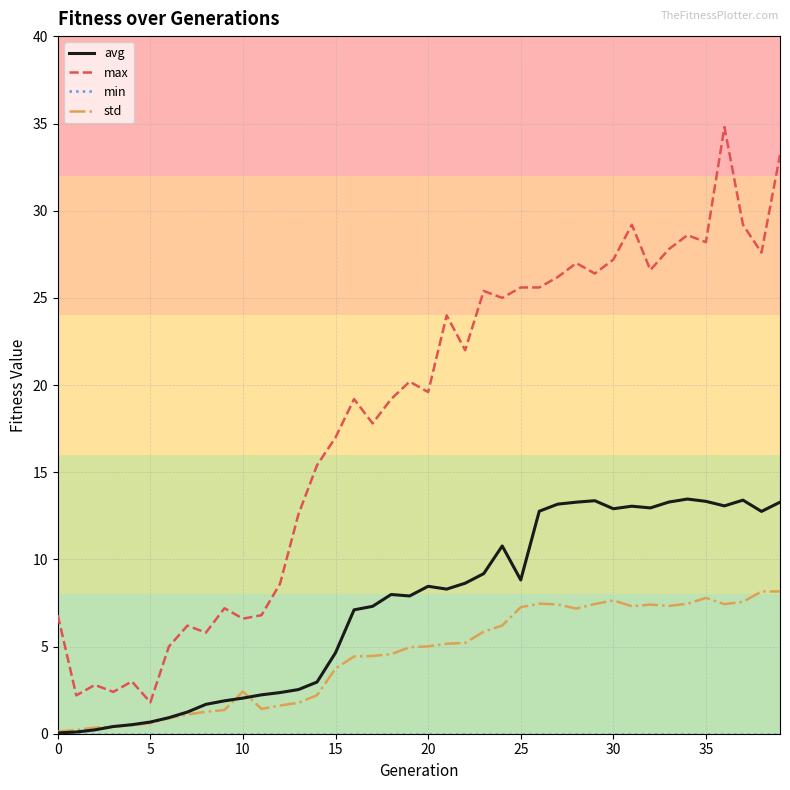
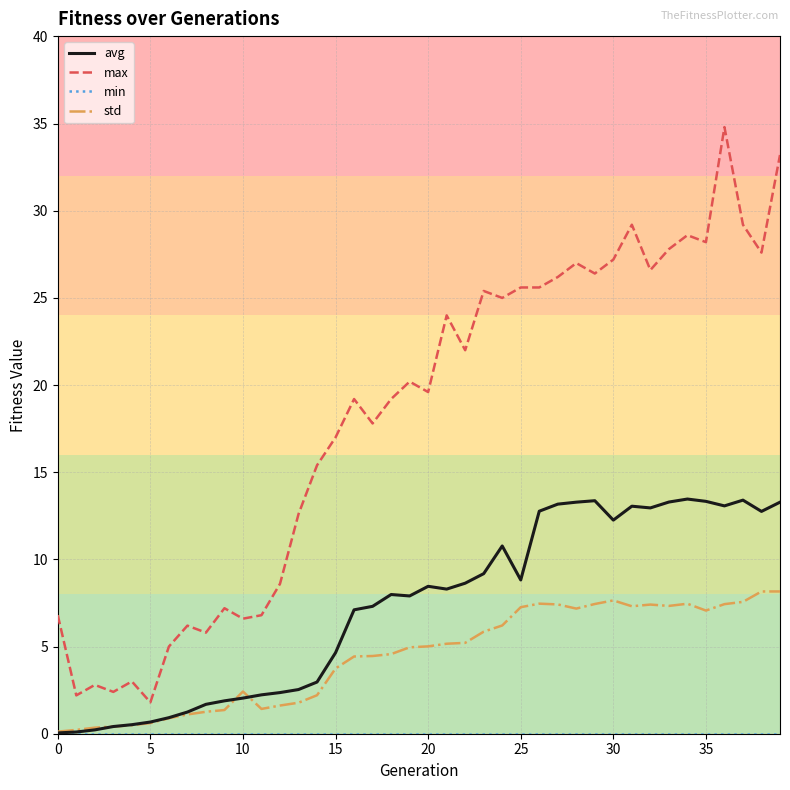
avg, 30: 12.9 -> 12.3
std, 35: 7.8 -> 7.1
